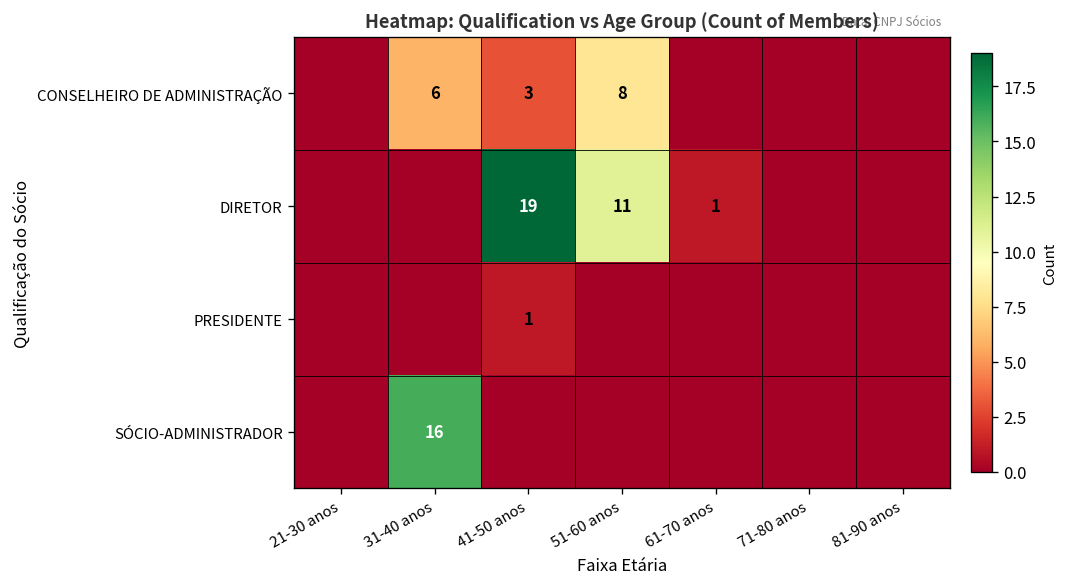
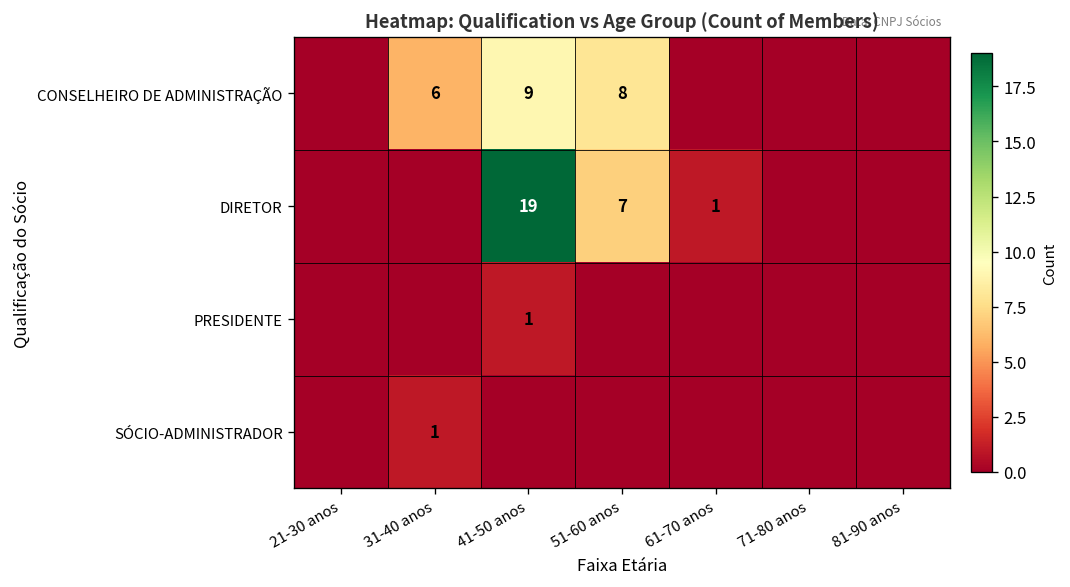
CONSELHEIRO DE ADMINISTRAÇÃO, 41-50 anos: 3 -> 9
DIRETOR, 51-60 anos: 11 -> 7
SÓCIO-ADMINISTRADOR, 31-40 anos: 16 -> 1
